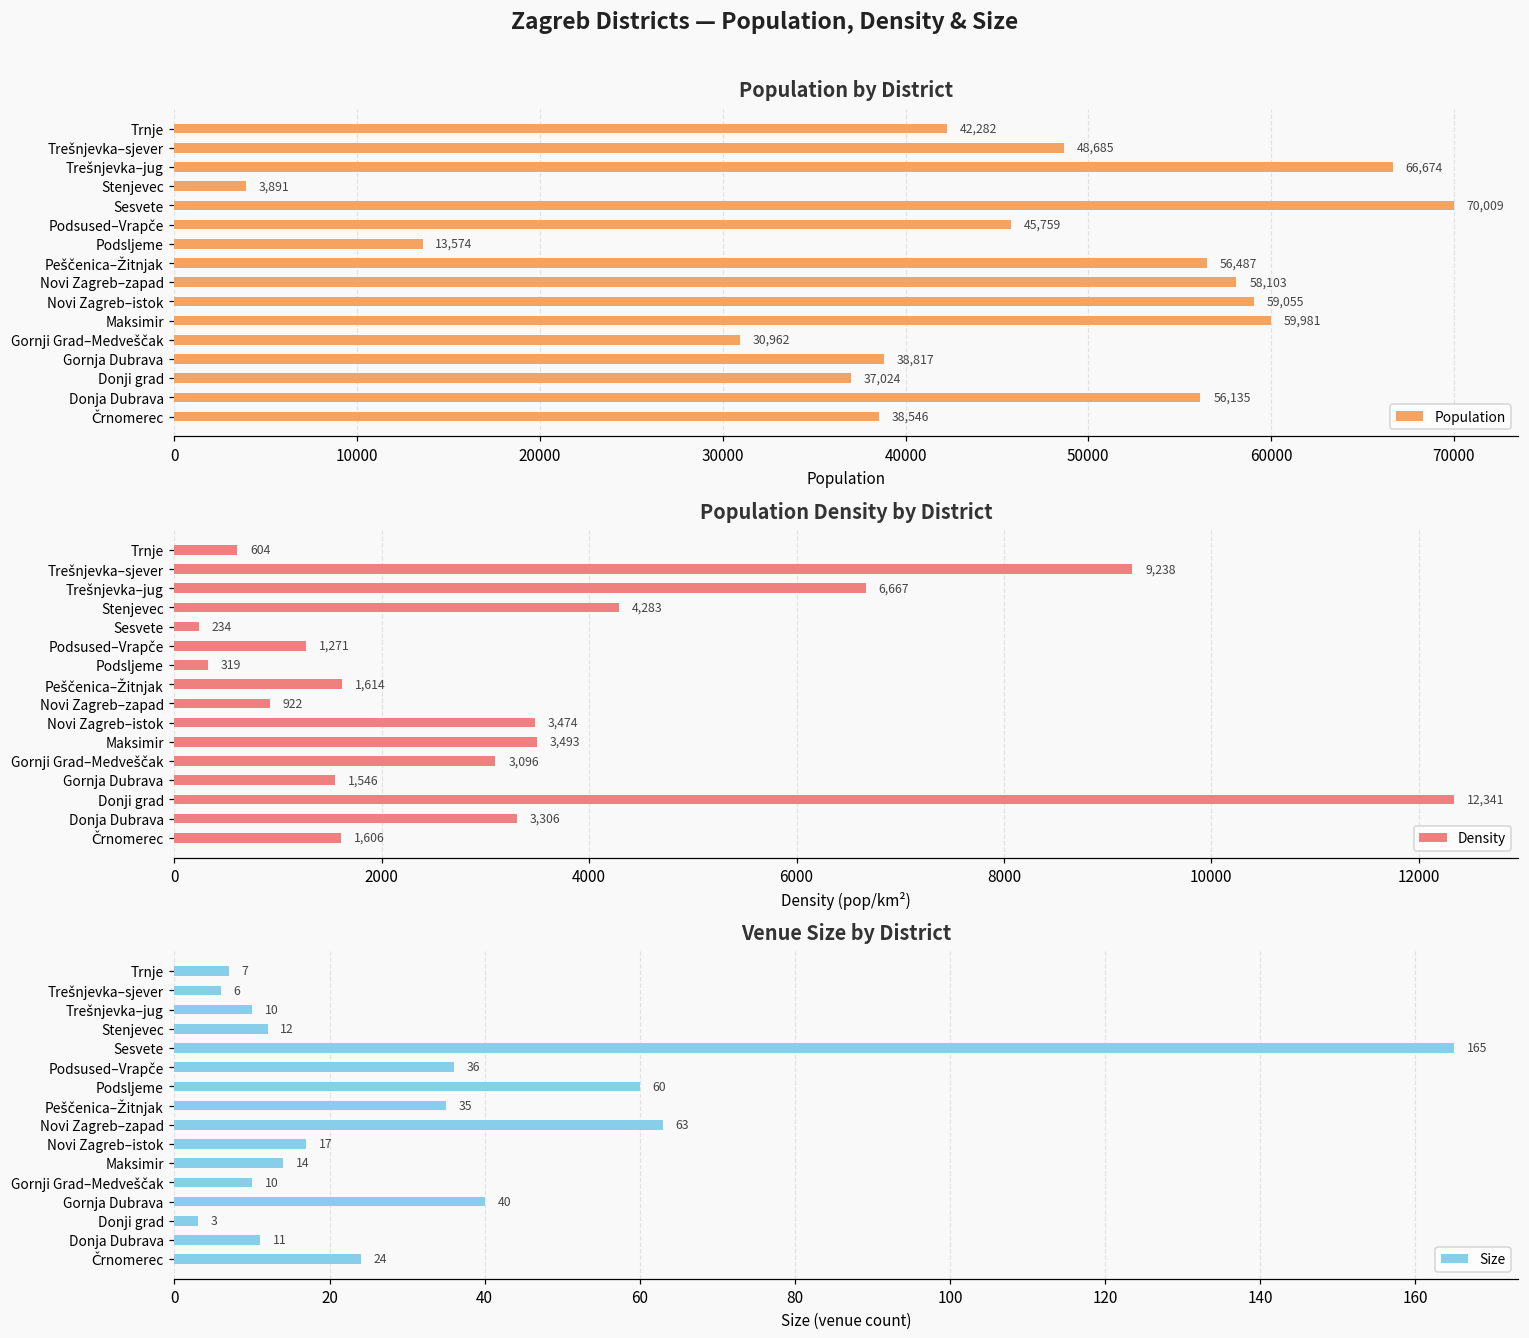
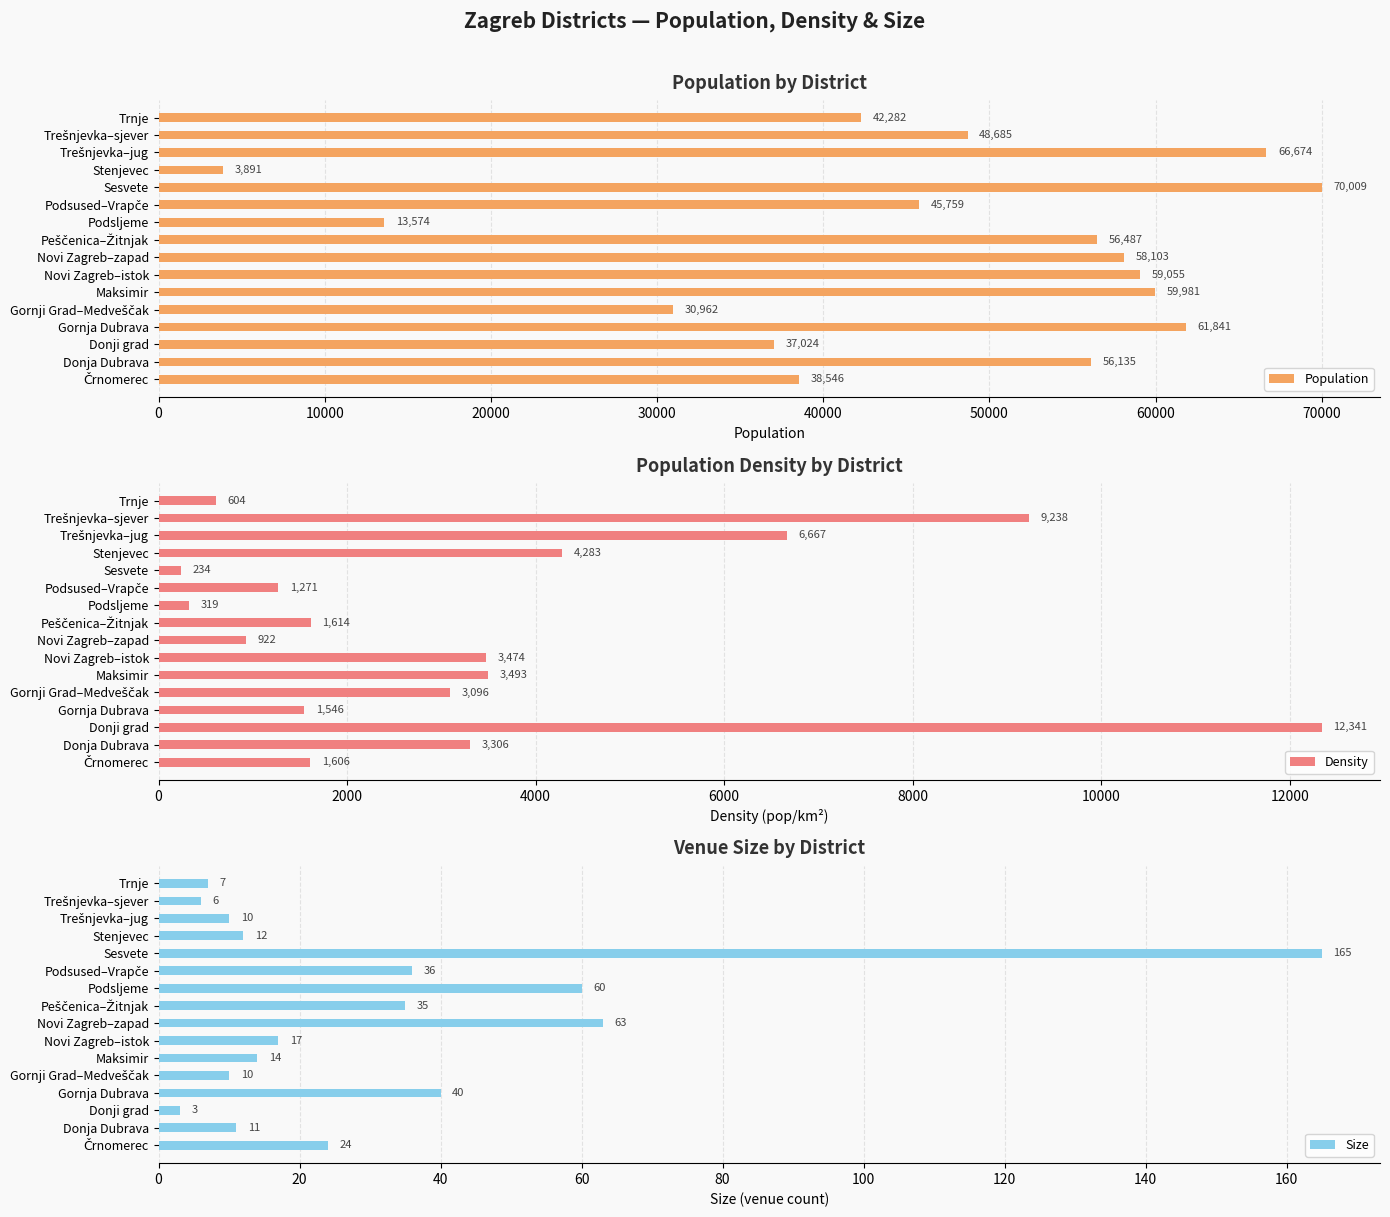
Population by District, Gornja Dubrava: 38,817 -> 61,841
